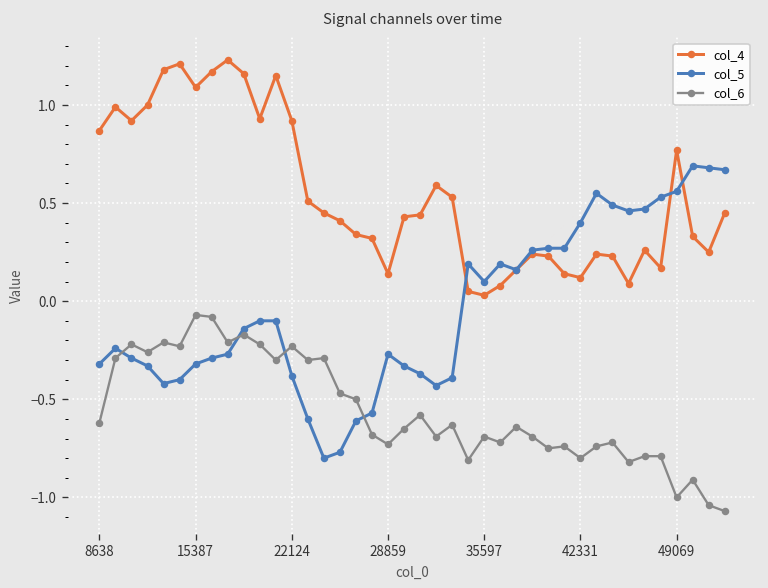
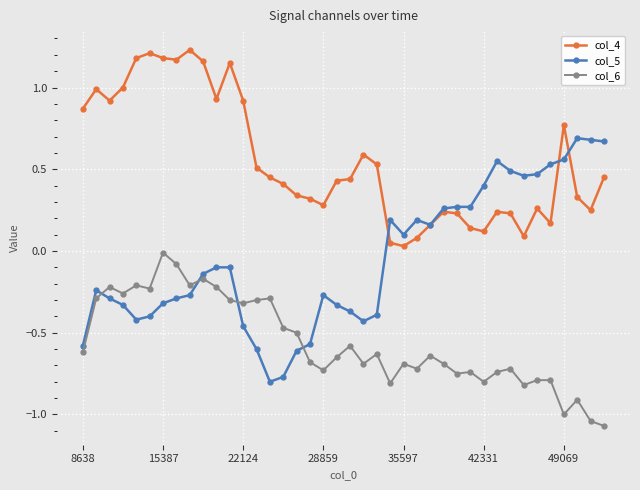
col_5, 8638: -0.32 -> -0.58
col_4, 15387: 1.09 -> 1.18
col_6, 15387: -0.07 -> -0.01
col_5, 22124: -0.38 -> -0.46
col_6, 22124: -0.23 -> -0.32
col_4, 28859: 0.14 -> 0.28
